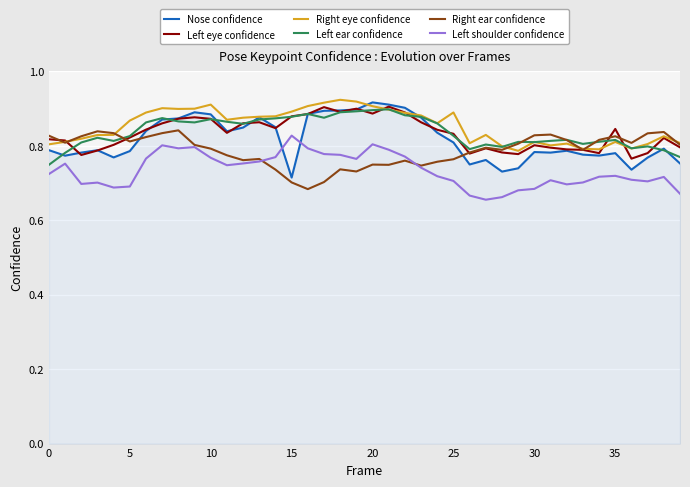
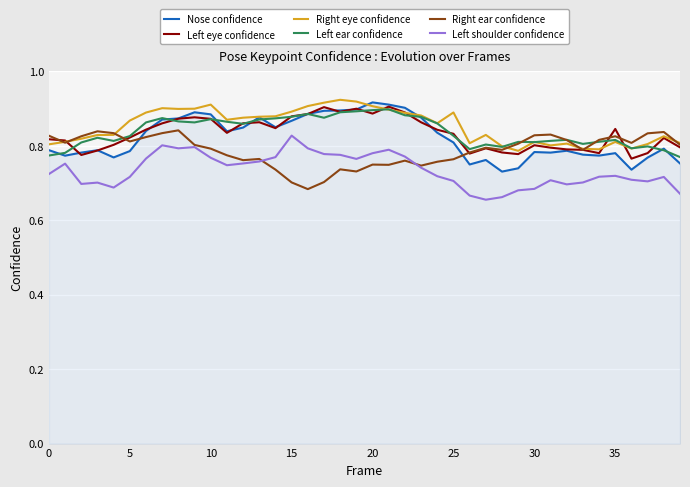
Left ear confidence, 0: 0.75 -> 0.77
Left shoulder confidence, 5: 0.69 -> 0.72
Nose confidence, 15: 0.71 -> 0.87
Left shoulder confidence, 20: 0.80 -> 0.78
